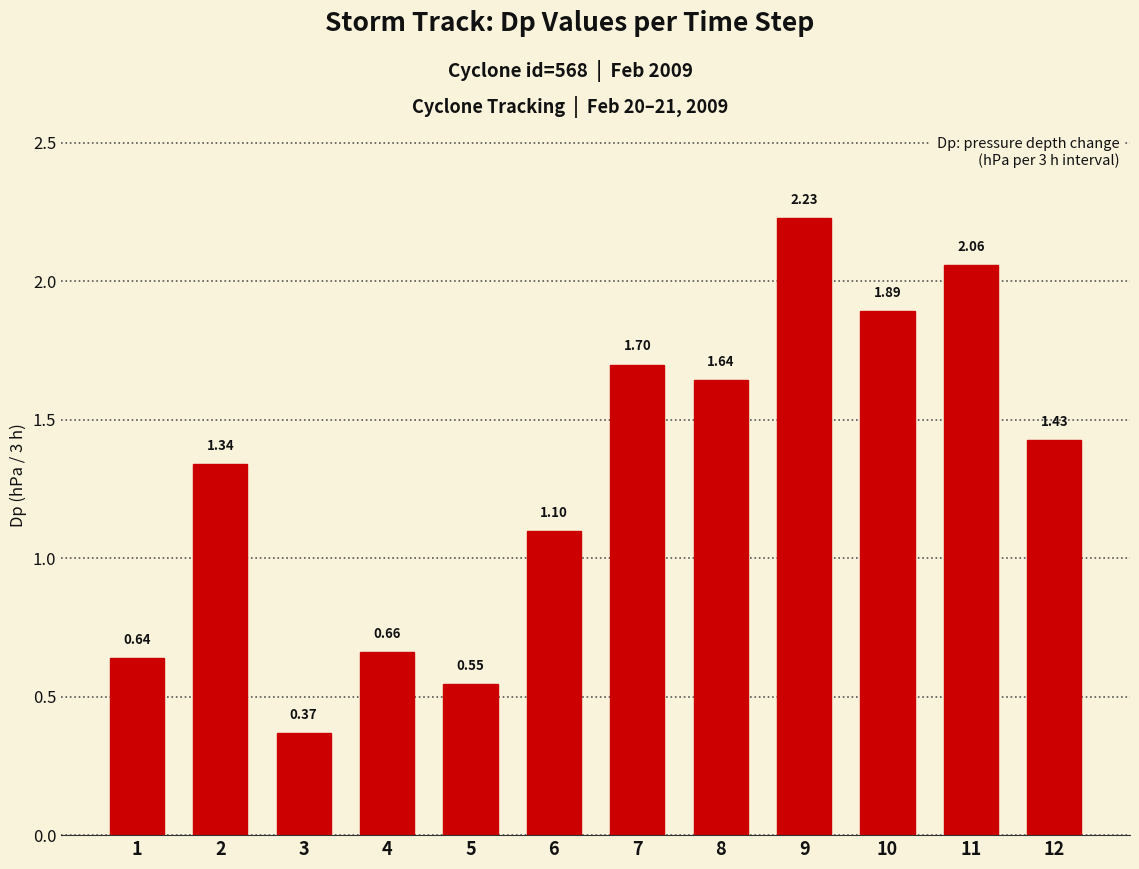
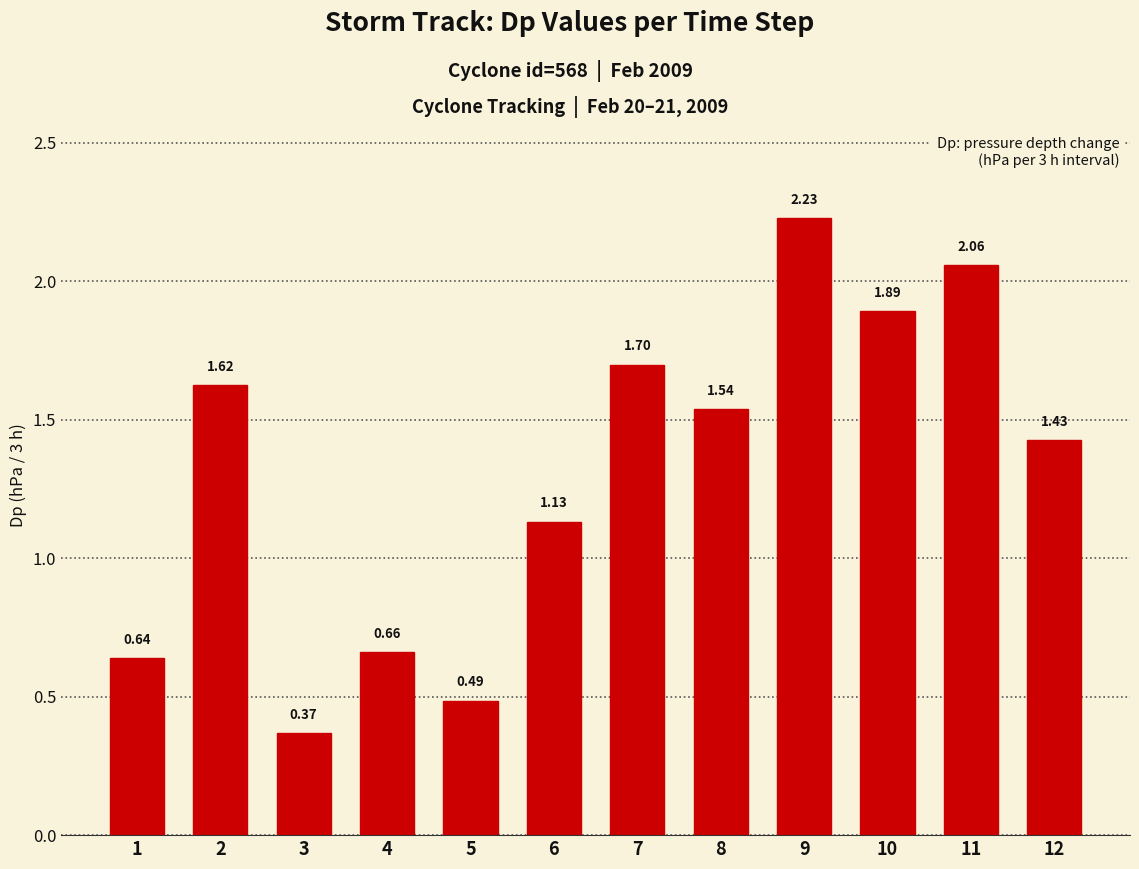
2: 1.34 -> 1.62
5: 0.55 -> 0.49
6: 1.10 -> 1.13
8: 1.64 -> 1.54
